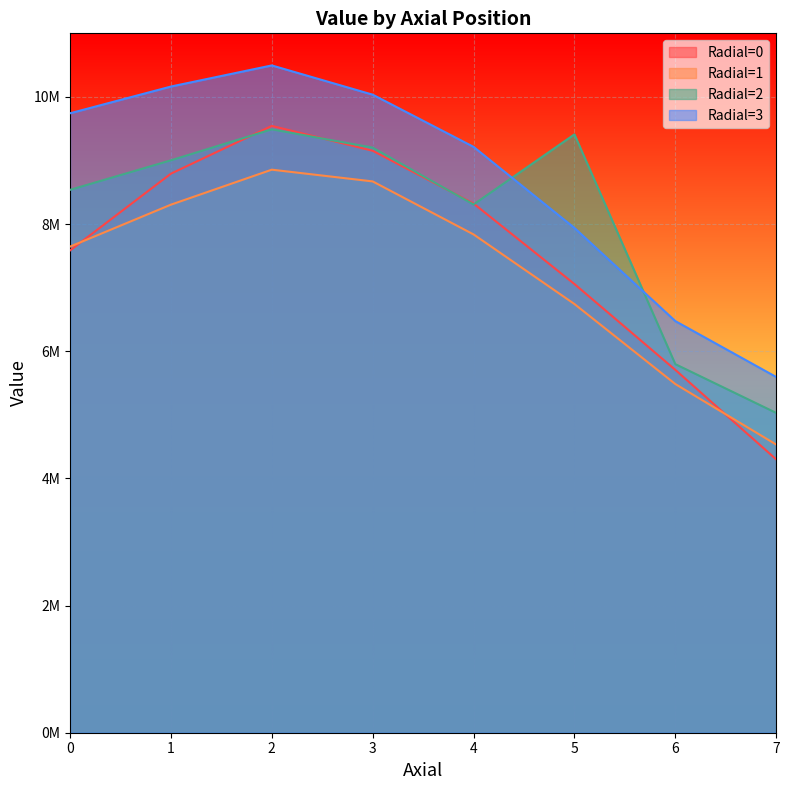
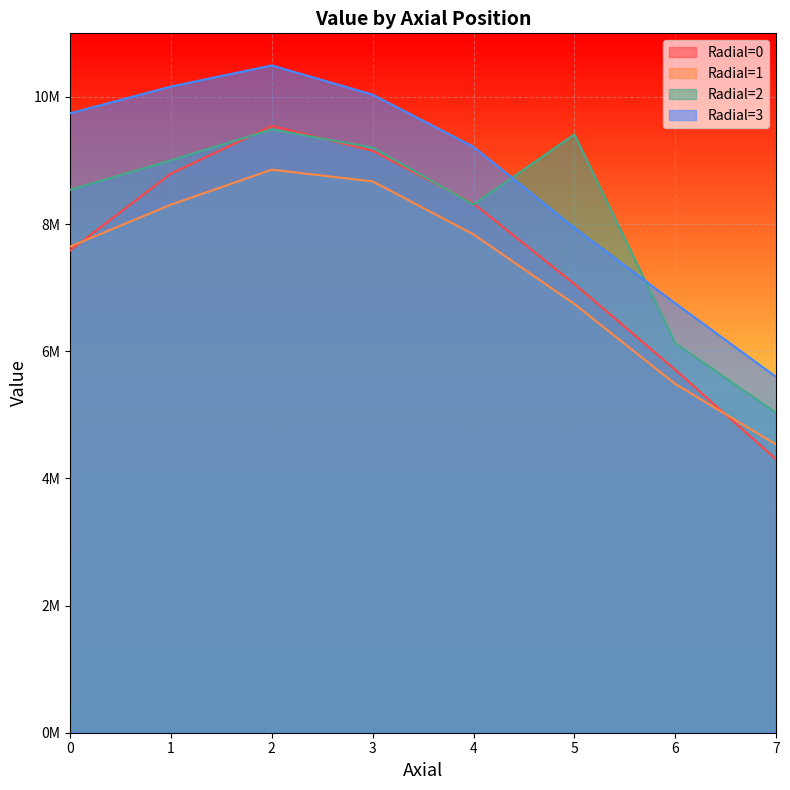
Radial=2, 6: 5800000 -> 6100000
Radial=3, 6: 6500000 -> 6800000
